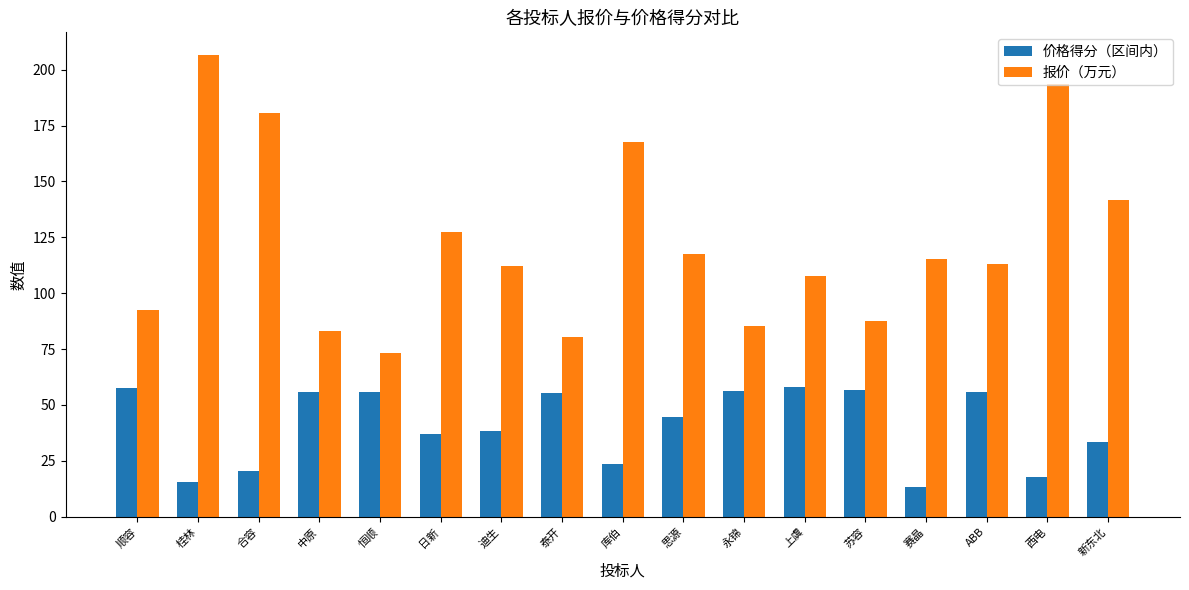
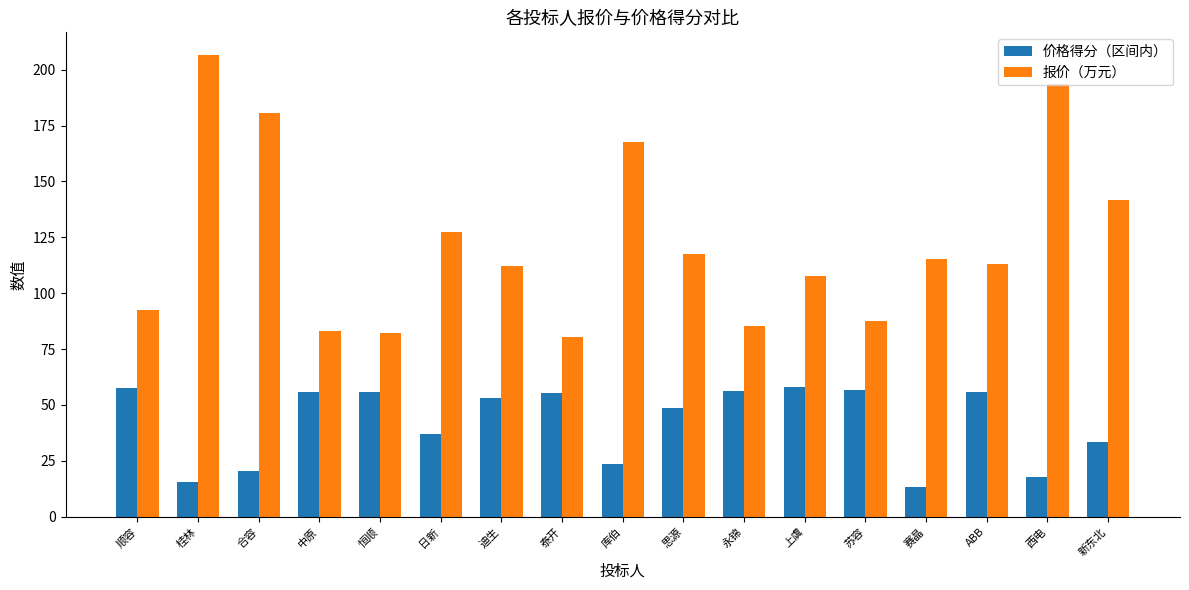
报价（万元）, 恒顺: 73 -> 82
价格得分（区间内）, 迪生: 38 -> 53
价格得分（区间内）, 思源: 45 -> 49
